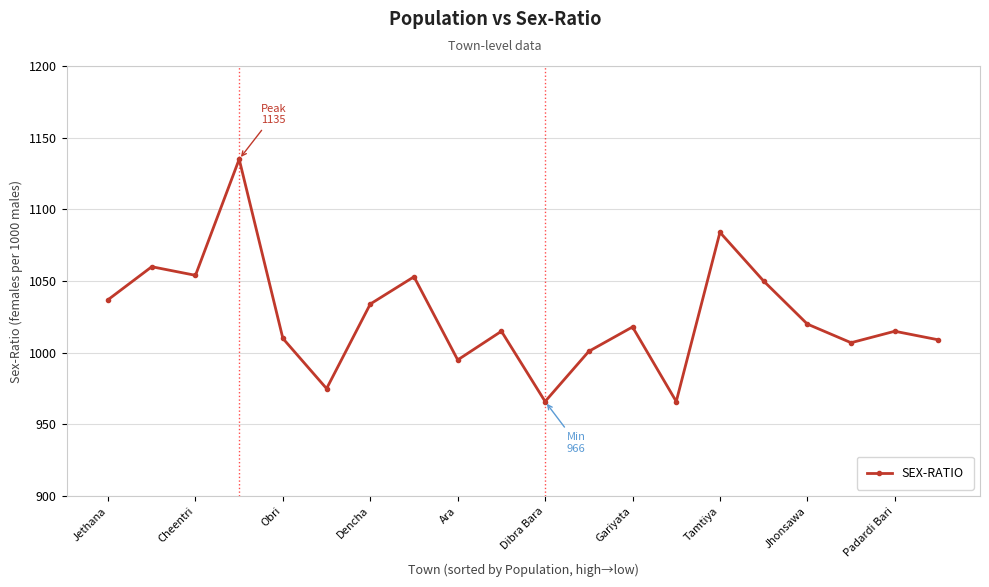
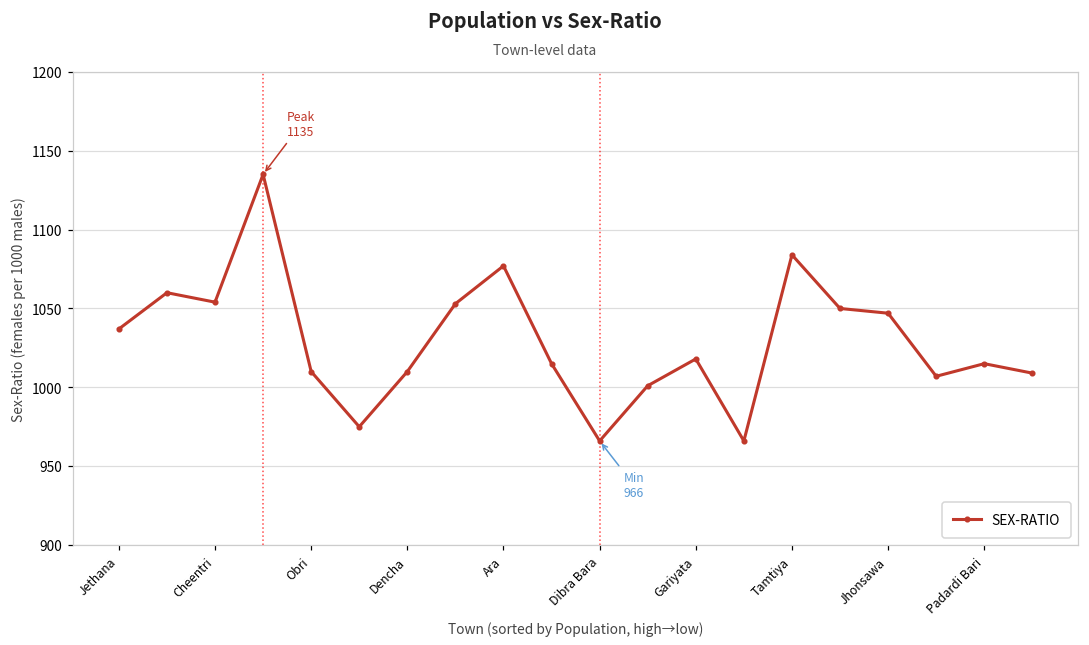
Dencha: 1034 -> 1010
Ara: 995 -> 1077
Jhonsawa: 1020 -> 1047
